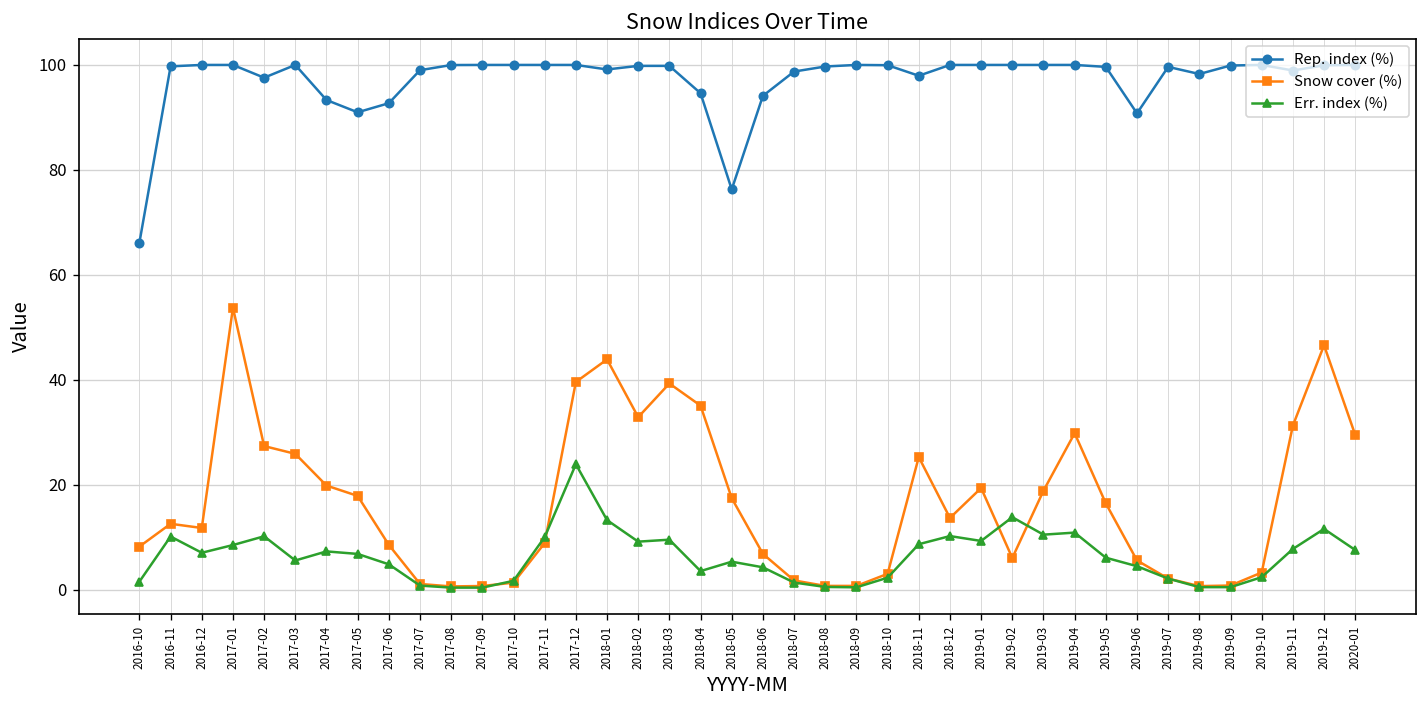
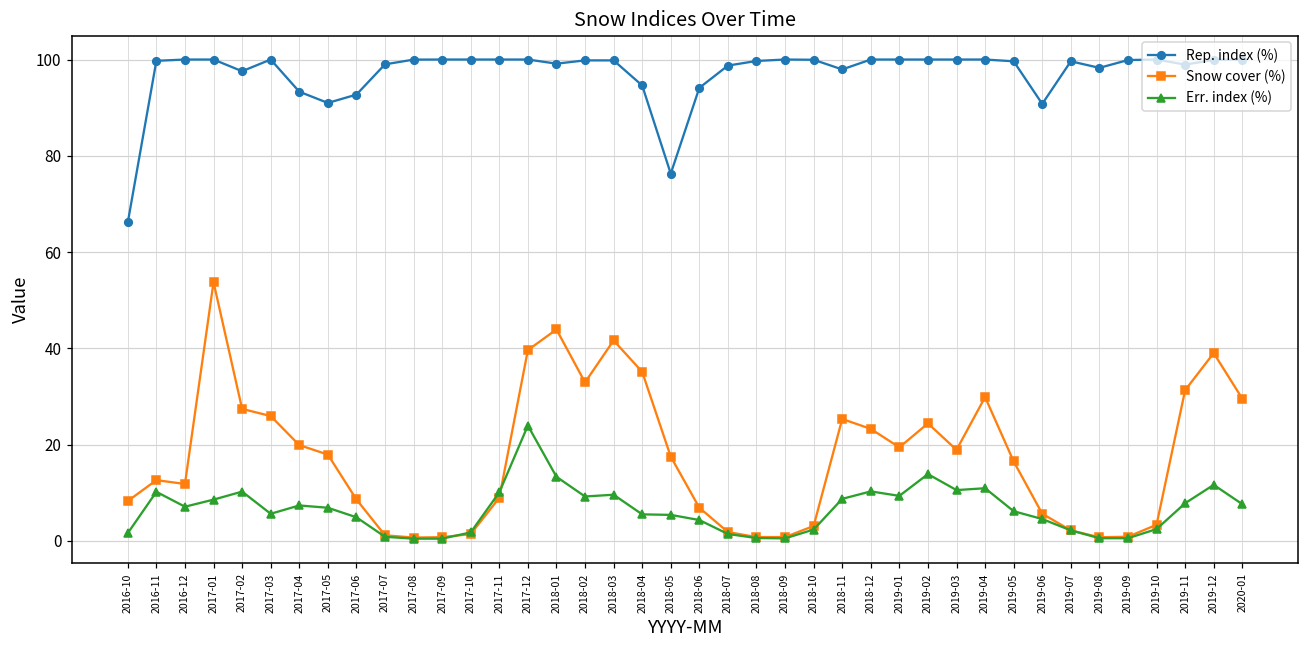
Snow cover (%), 2018-03: 39 -> 42
Err. index (%), 2018-04: 4 -> 6
Snow cover (%), 2018-12: 14 -> 23
Snow cover (%), 2019-02: 6 -> 24
Snow cover (%), 2019-12: 47 -> 39
